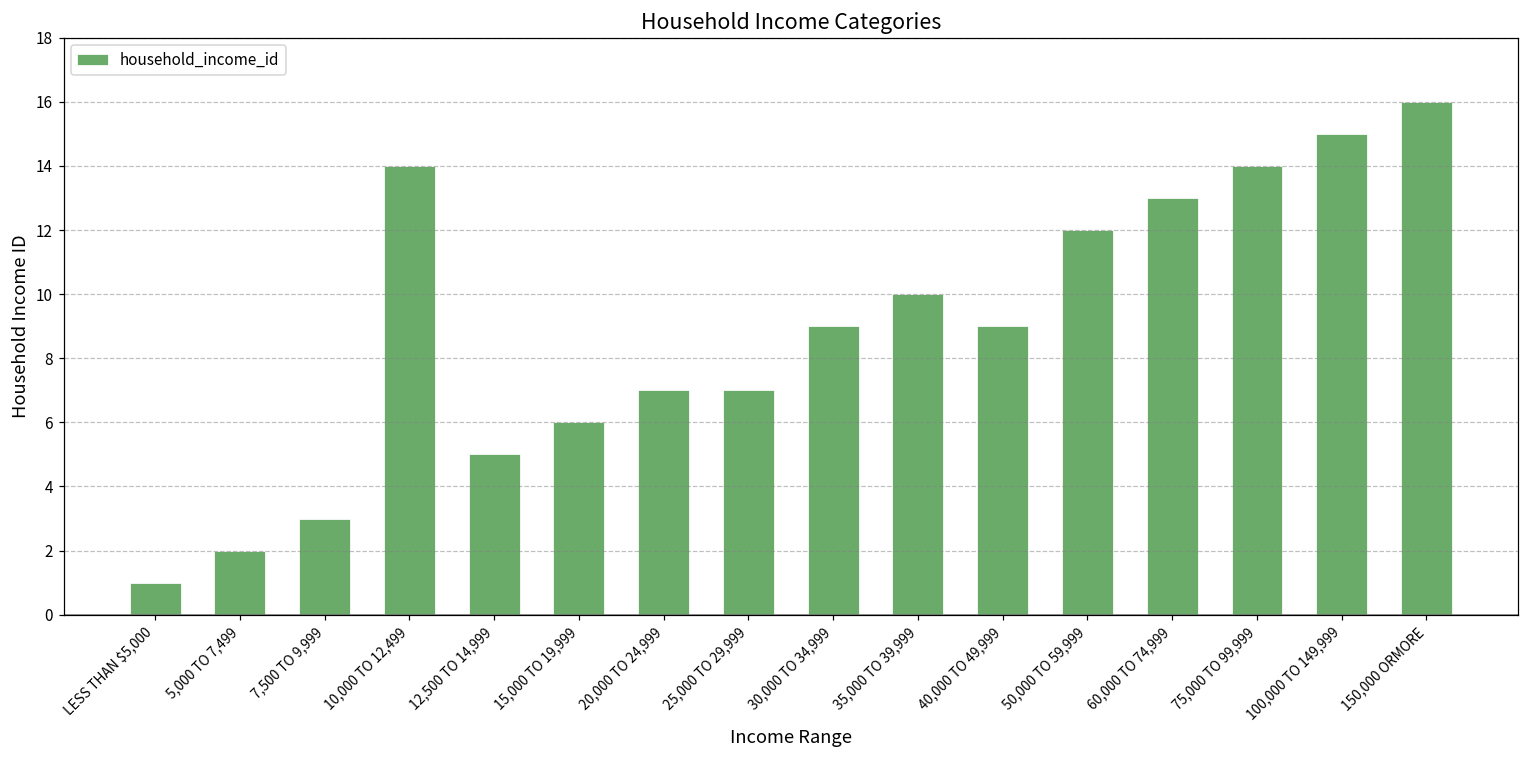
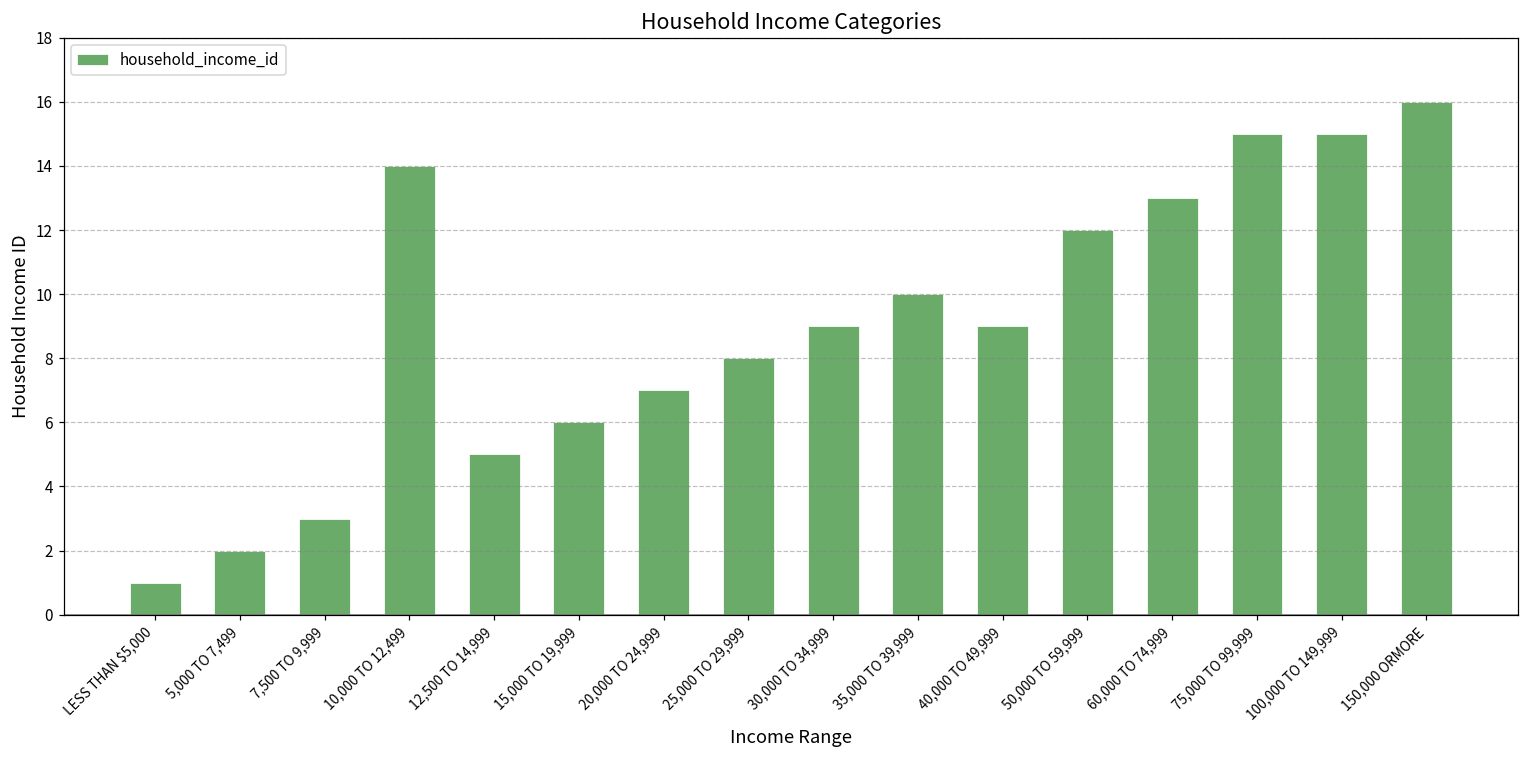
25,000 TO 29,999: 7 -> 8
75,000 TO 99,999: 14 -> 15
